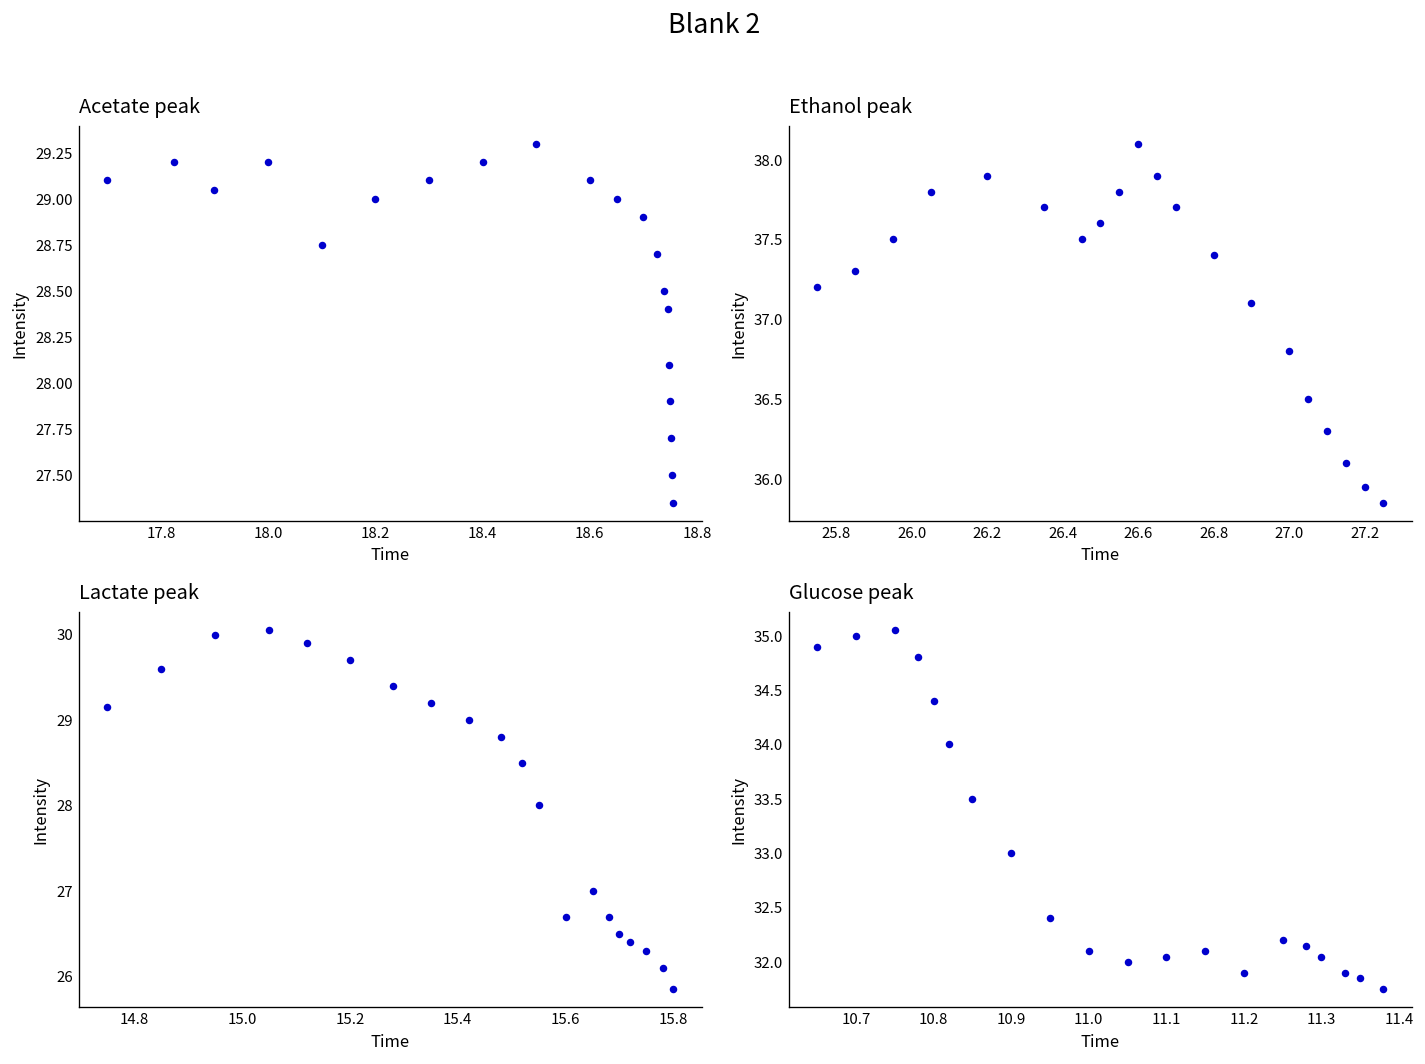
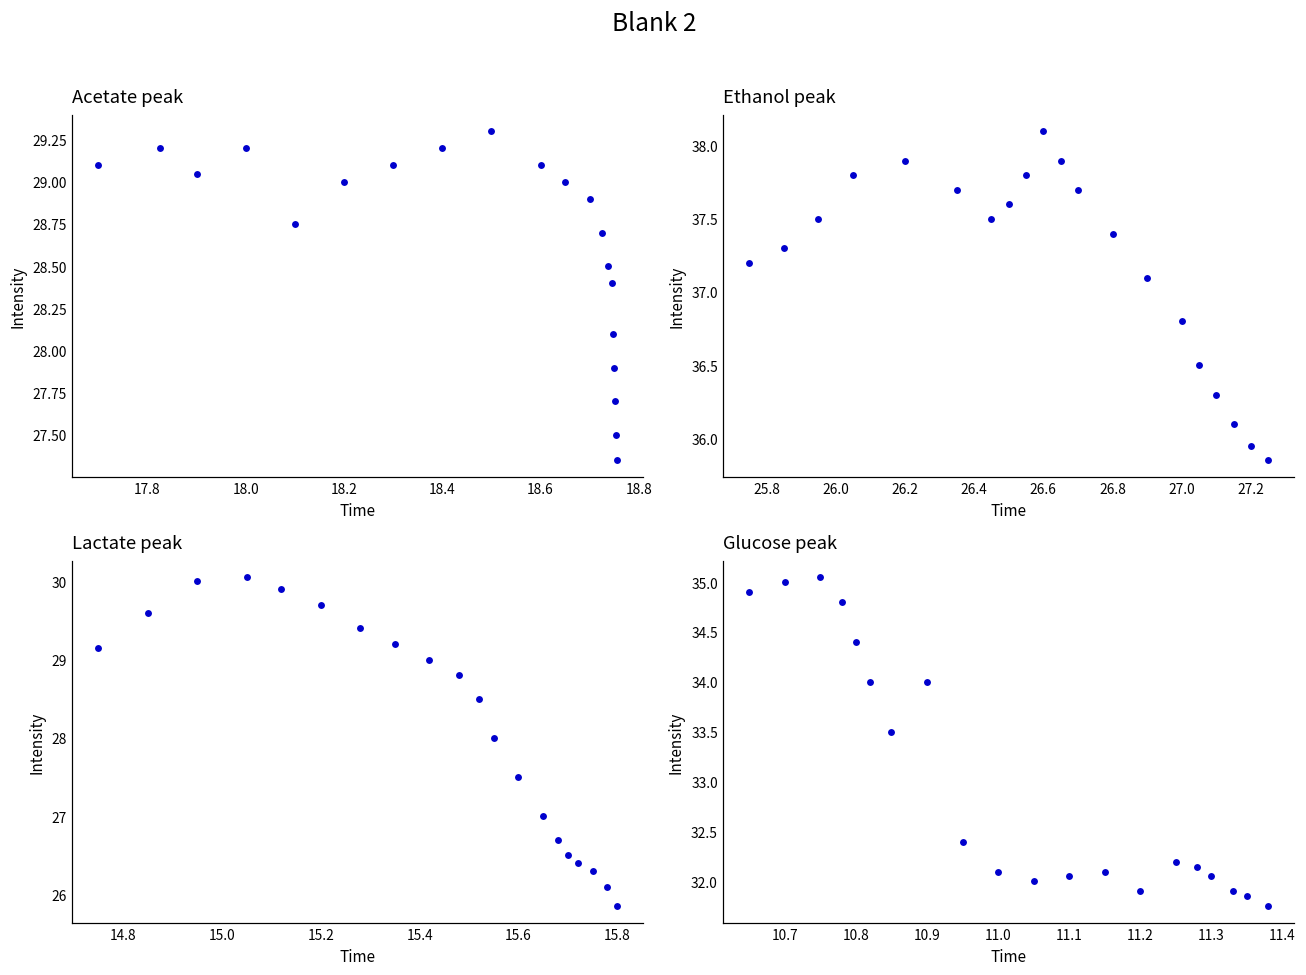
Lactate peak, 15.6: 26.7 -> 27.5
Glucose peak, 10.9: 33 -> 34
